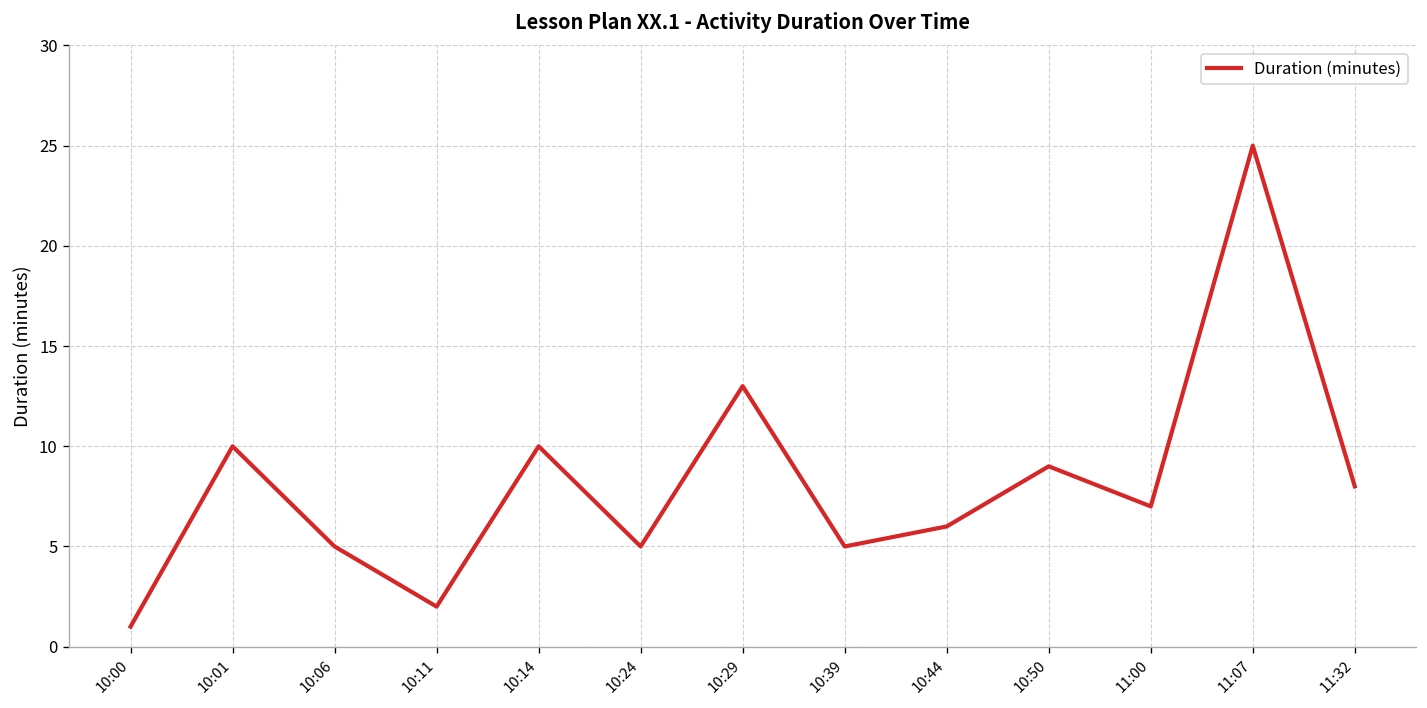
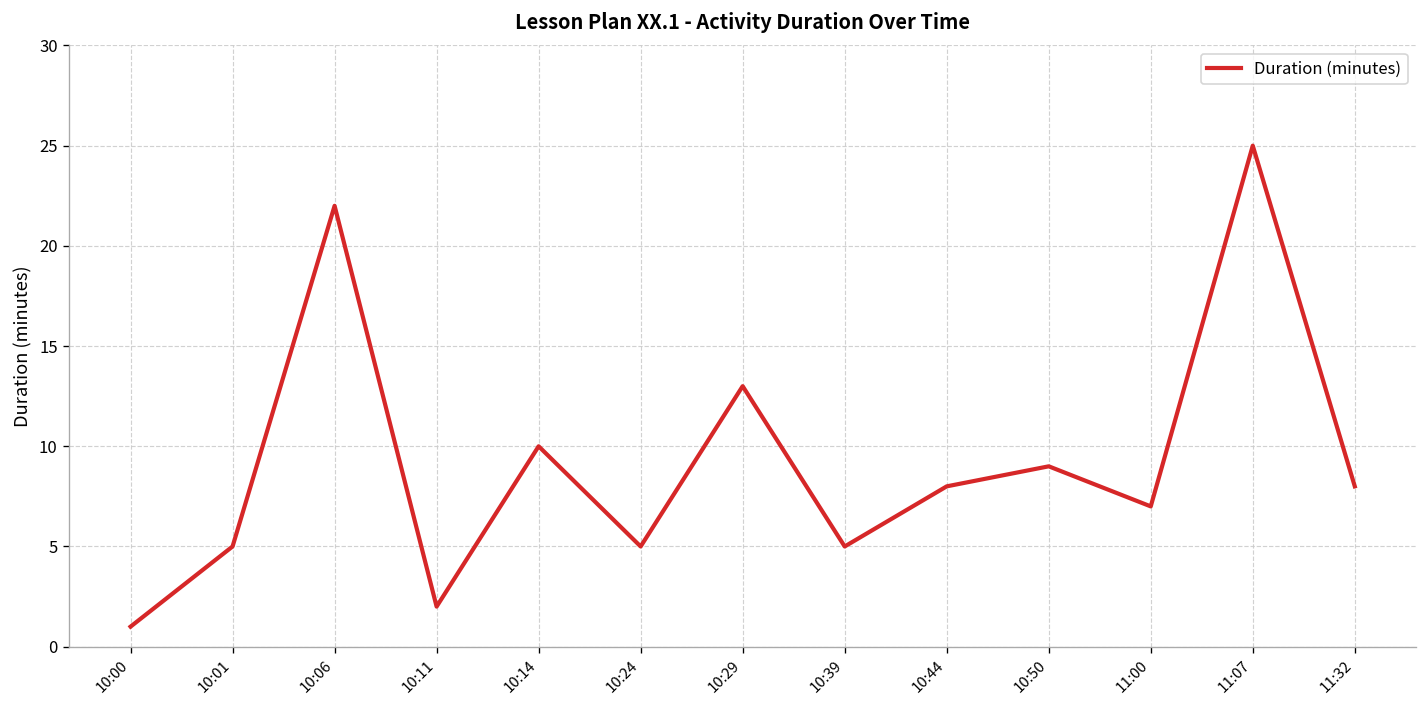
10:01: 10 -> 5
10:06: 5 -> 22
10:44: 6 -> 8
